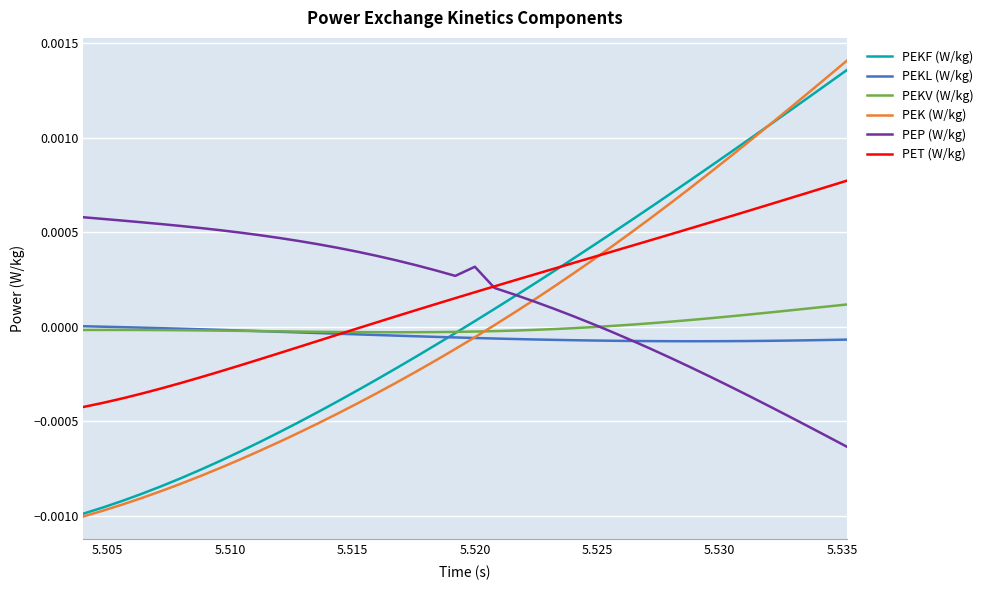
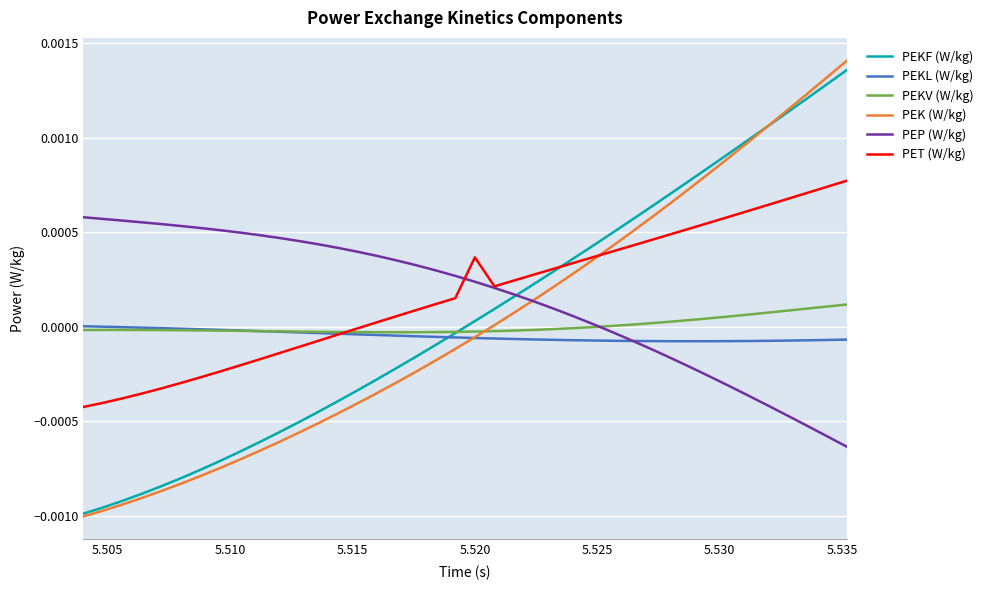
PEP (W/kg), 5.520: 0.00032 -> 0.00024
PET (W/kg), 5.520: 0.00018 -> 0.00037
